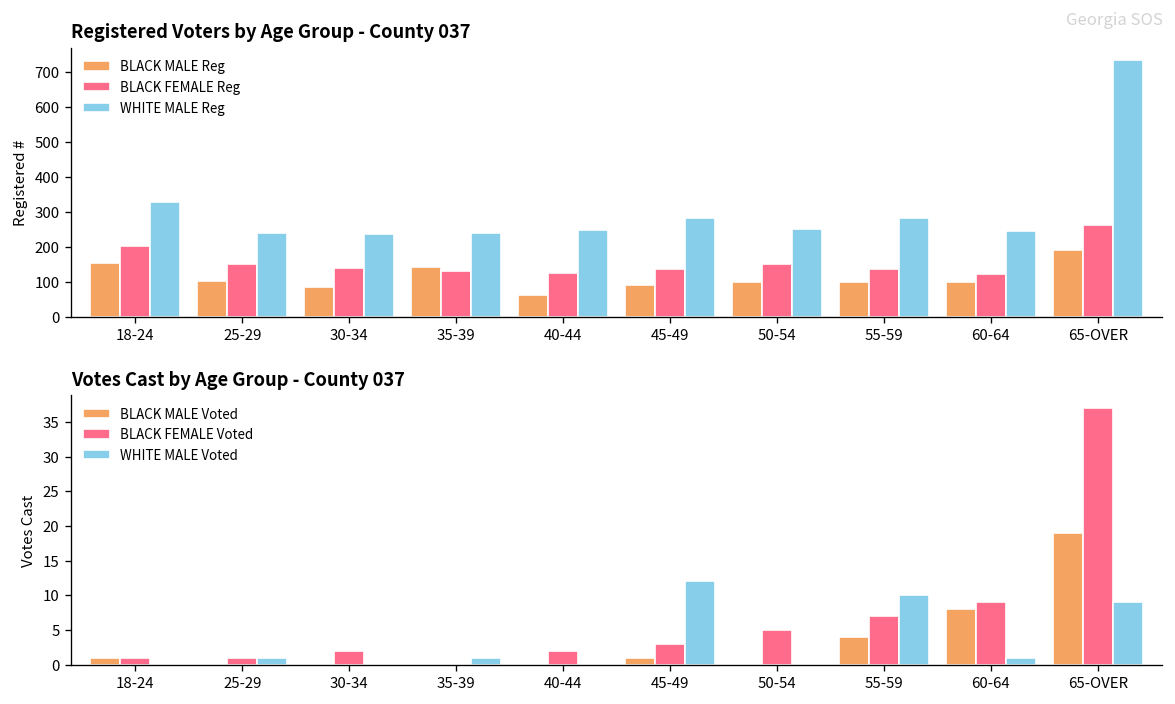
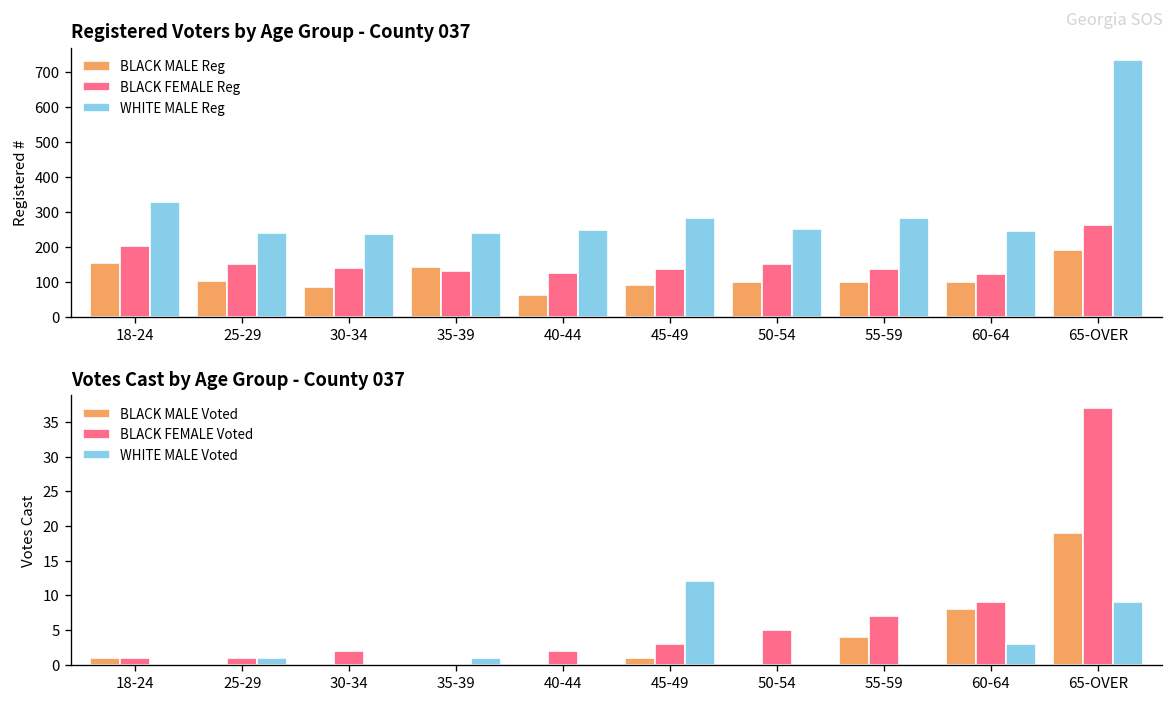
Votes Cast by Age Group - County 037, WHITE MALE Voted, 55-59: 10 -> 0
Votes Cast by Age Group - County 037, WHITE MALE Voted, 60-64: 1 -> 3
